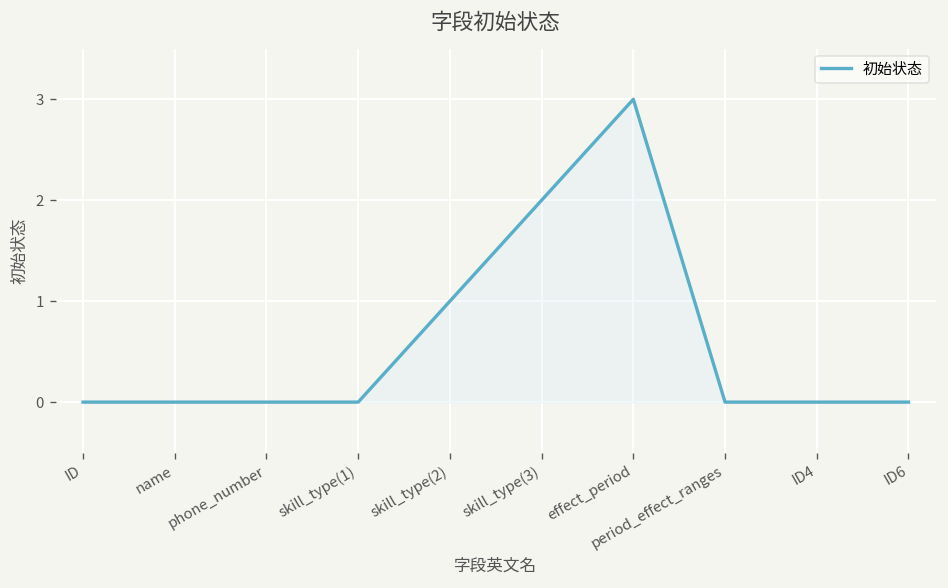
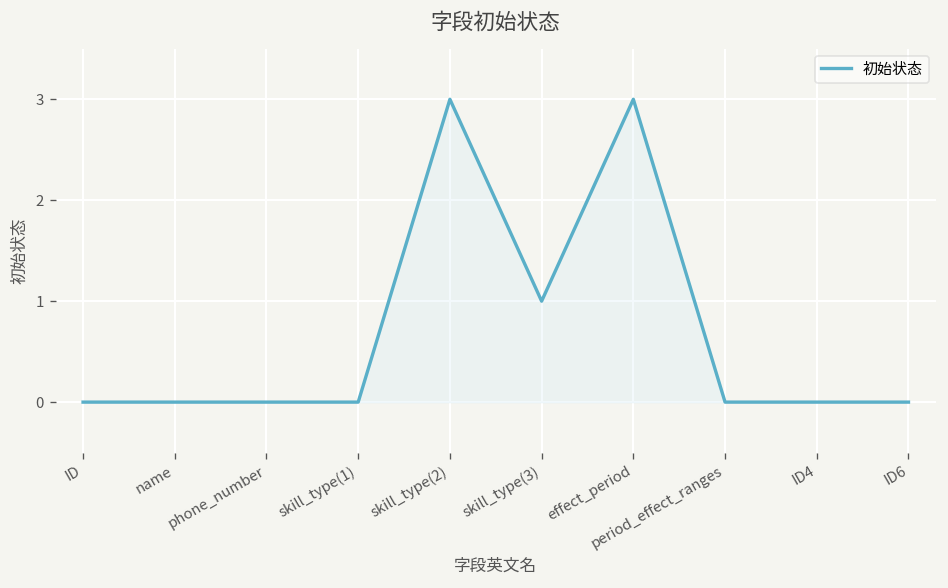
skill_type(2): 1 -> 3
skill_type(3): 2 -> 1
